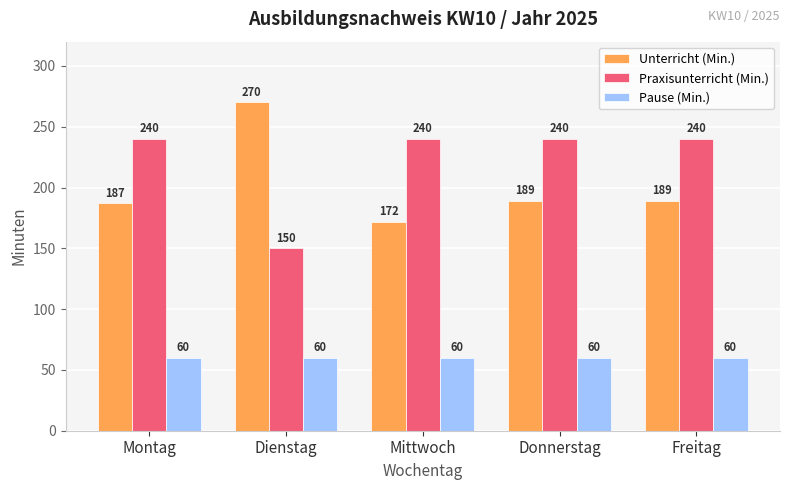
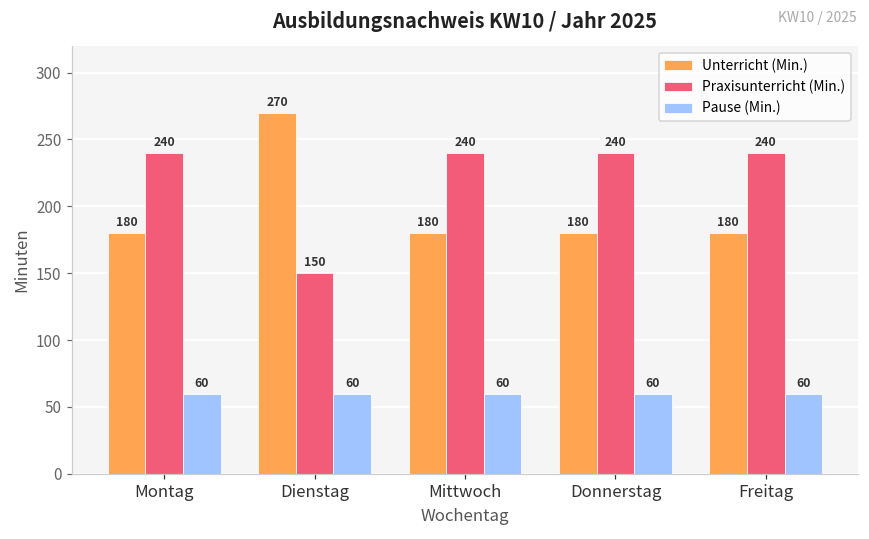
Unterricht (Min.), Montag: 187 -> 180
Unterricht (Min.), Mittwoch: 172 -> 180
Unterricht (Min.), Donnerstag: 189 -> 180
Unterricht (Min.), Freitag: 189 -> 180
